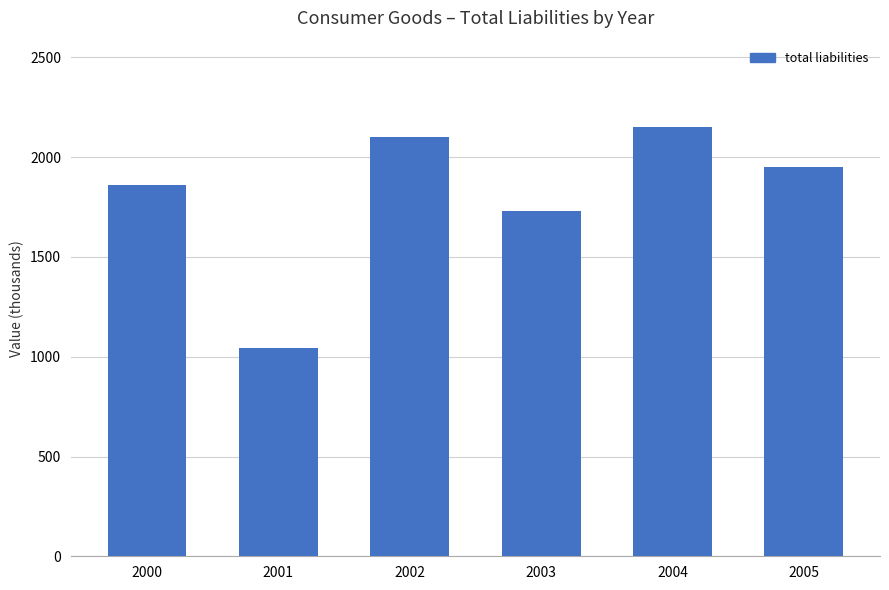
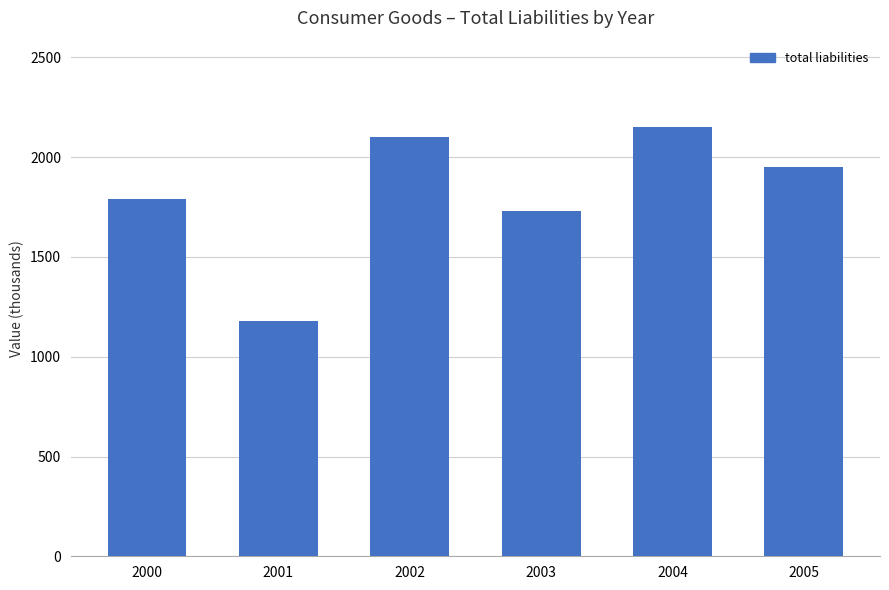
2000: 1860 -> 1790
2001: 1040 -> 1180
